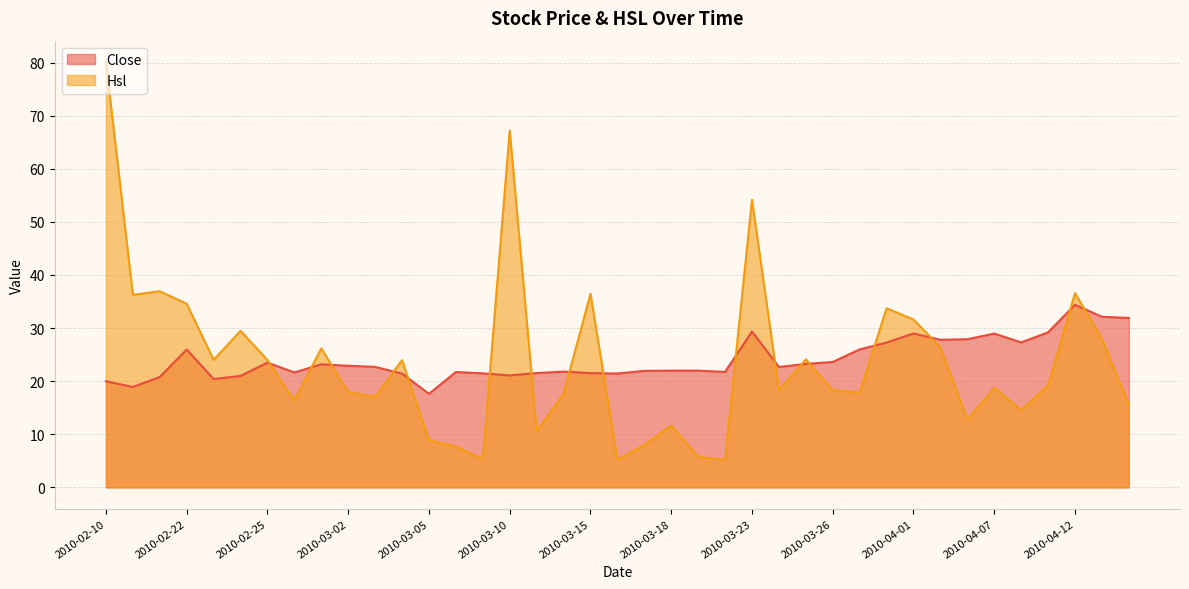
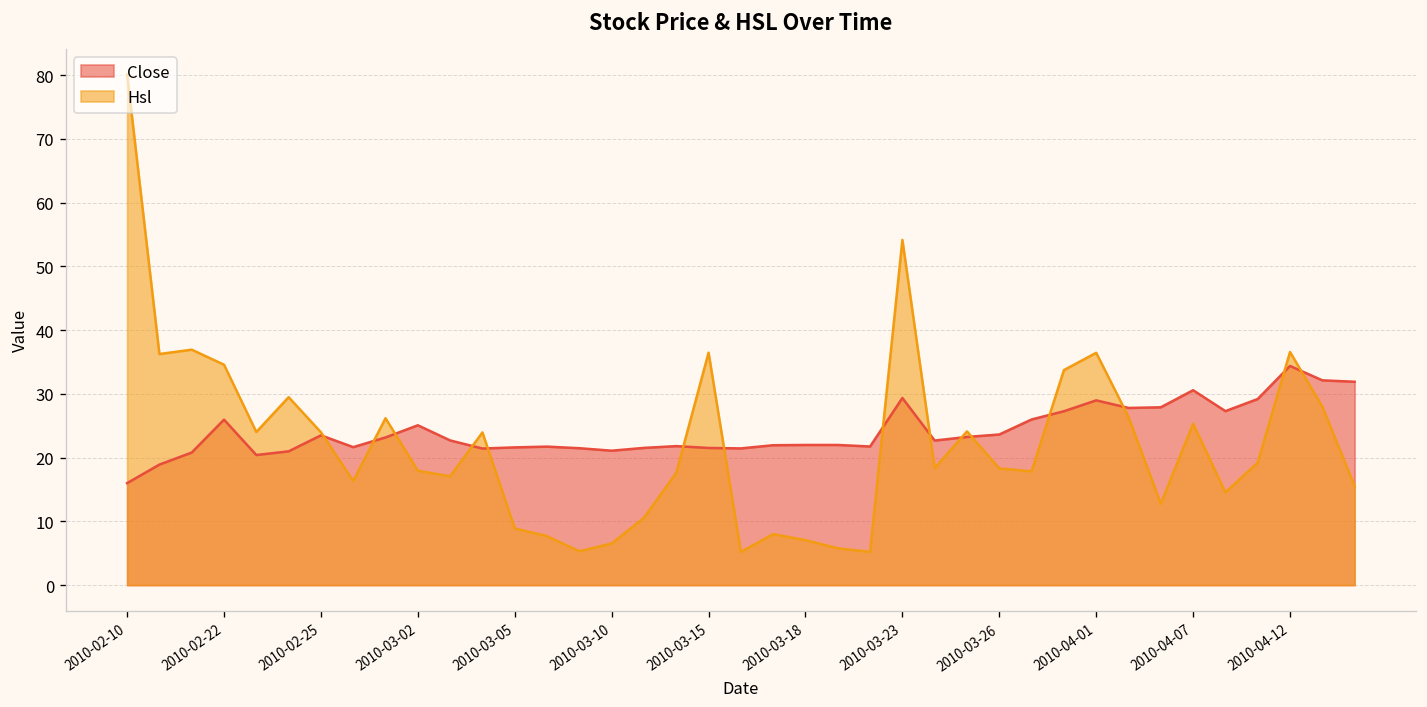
Close, 2010-02-10: 20 -> 16
Close, 2010-03-02: 23 -> 25
Close, 2010-03-05: 18 -> 22
Hsl, 2010-03-10: 67 -> 7
Hsl, 2010-03-18: 12 -> 7
Hsl, 2010-04-01: 32 -> 36
Close, 2010-04-07: 29 -> 31
Hsl, 2010-04-07: 19 -> 25
